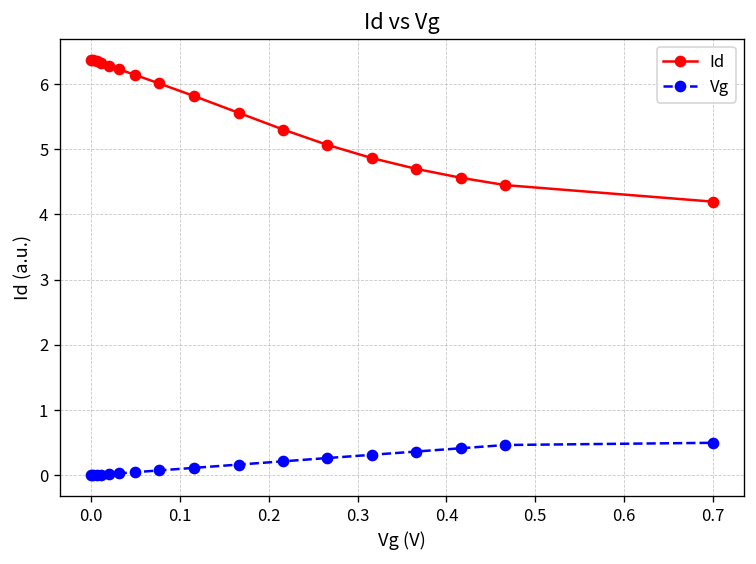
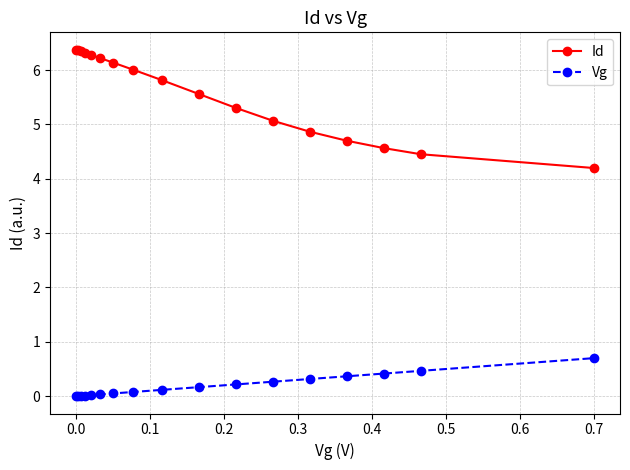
Vg, 0.7: 0.5 -> 0.7
